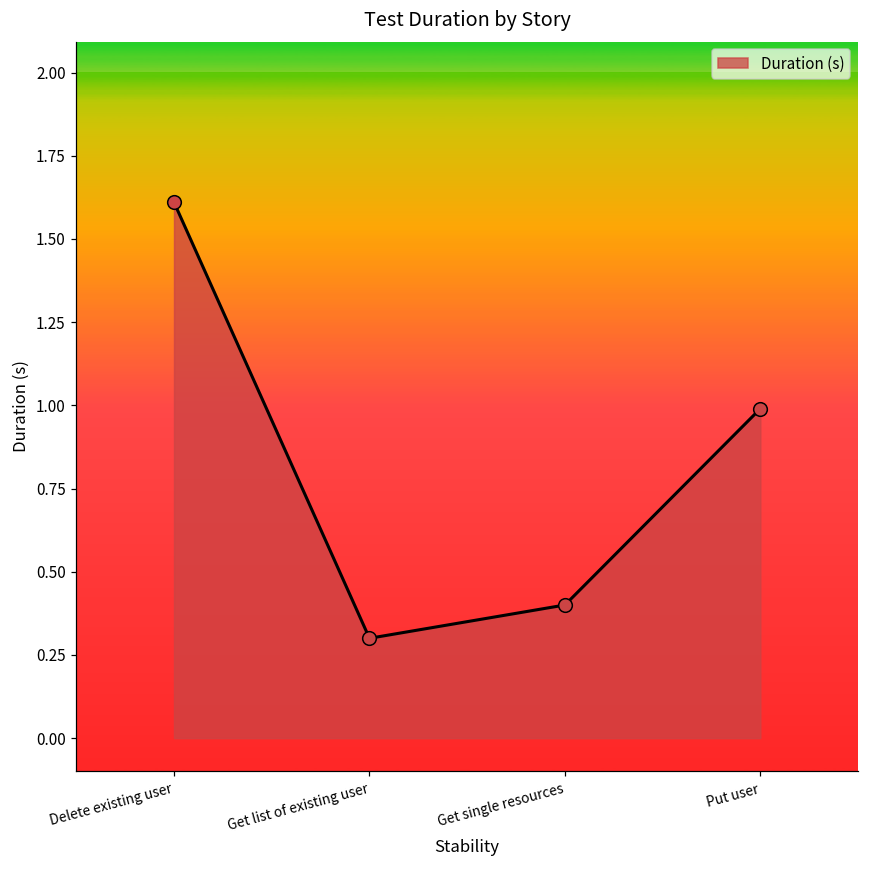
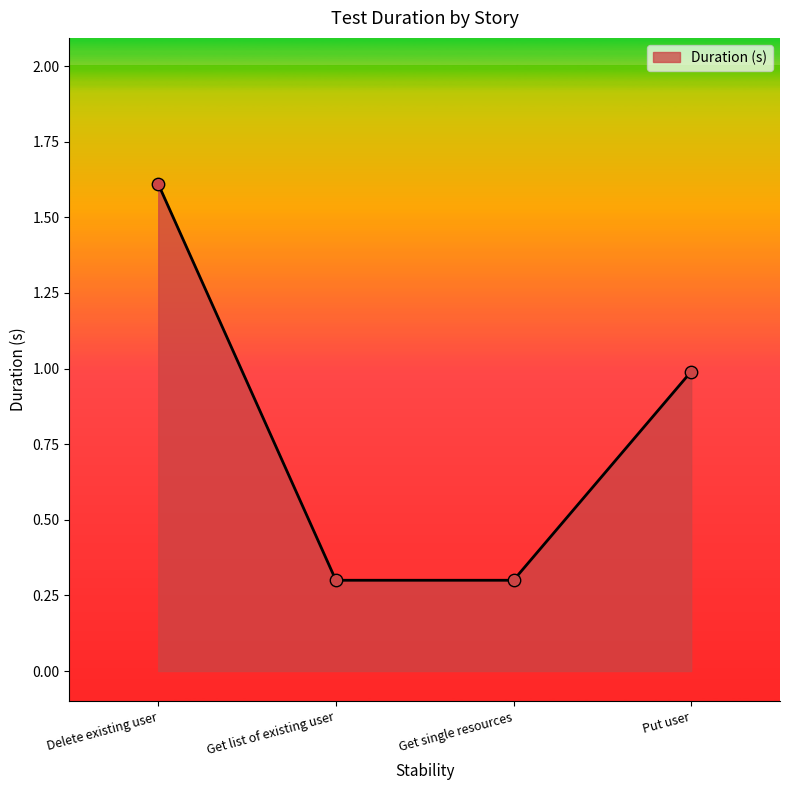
Get single resources: 0.4 -> 0.3
